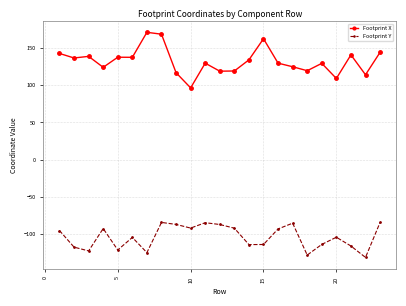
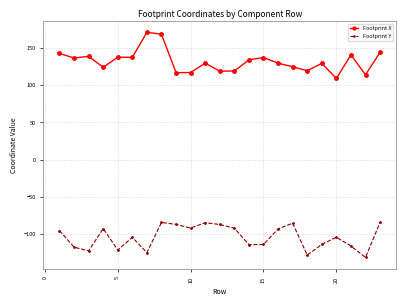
Footprint X, 10: 100 -> 120
Footprint X, 15: 160 -> 140
